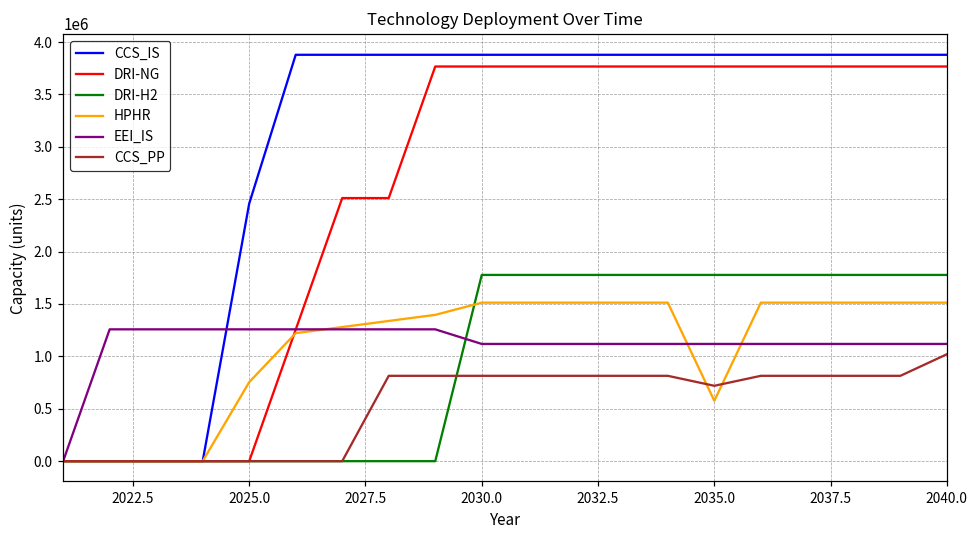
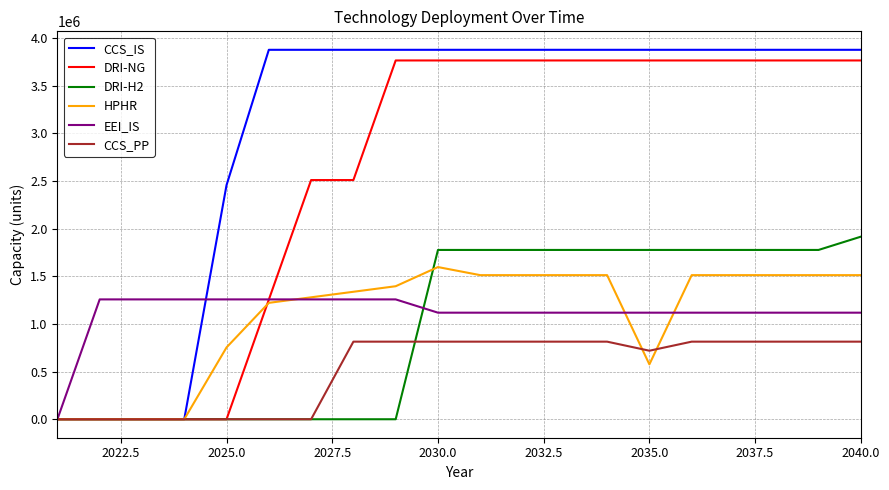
HPHR, 2030.0: 1500000 -> 1600000
DRI-H2, 2040.0: 1800000 -> 1900000
CCS_PP, 2040.0: 1000000 -> 800000
